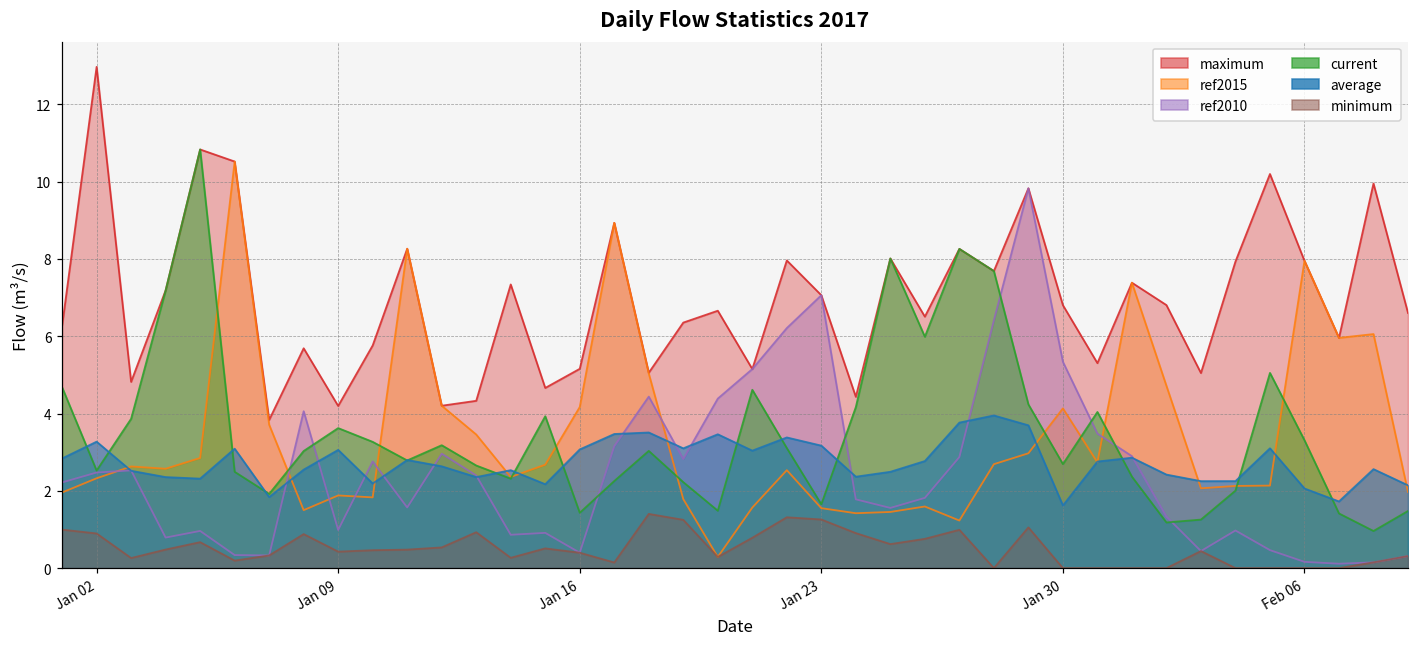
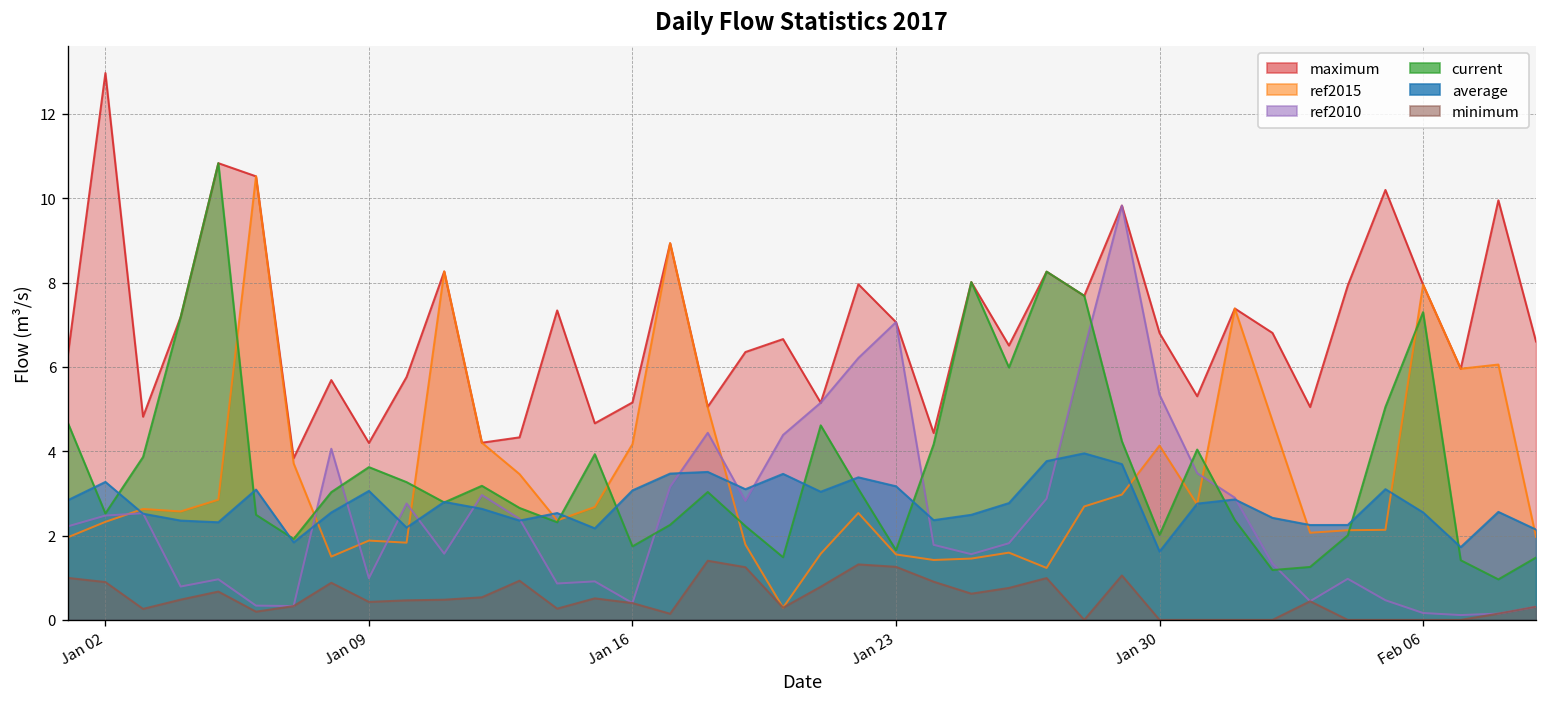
current, Jan 16: 1.4 -> 1.7
current, Jan 30: 2.7 -> 2.0
current, Feb 06: 3.3 -> 7.3
average, Feb 06: 2.1 -> 2.6
